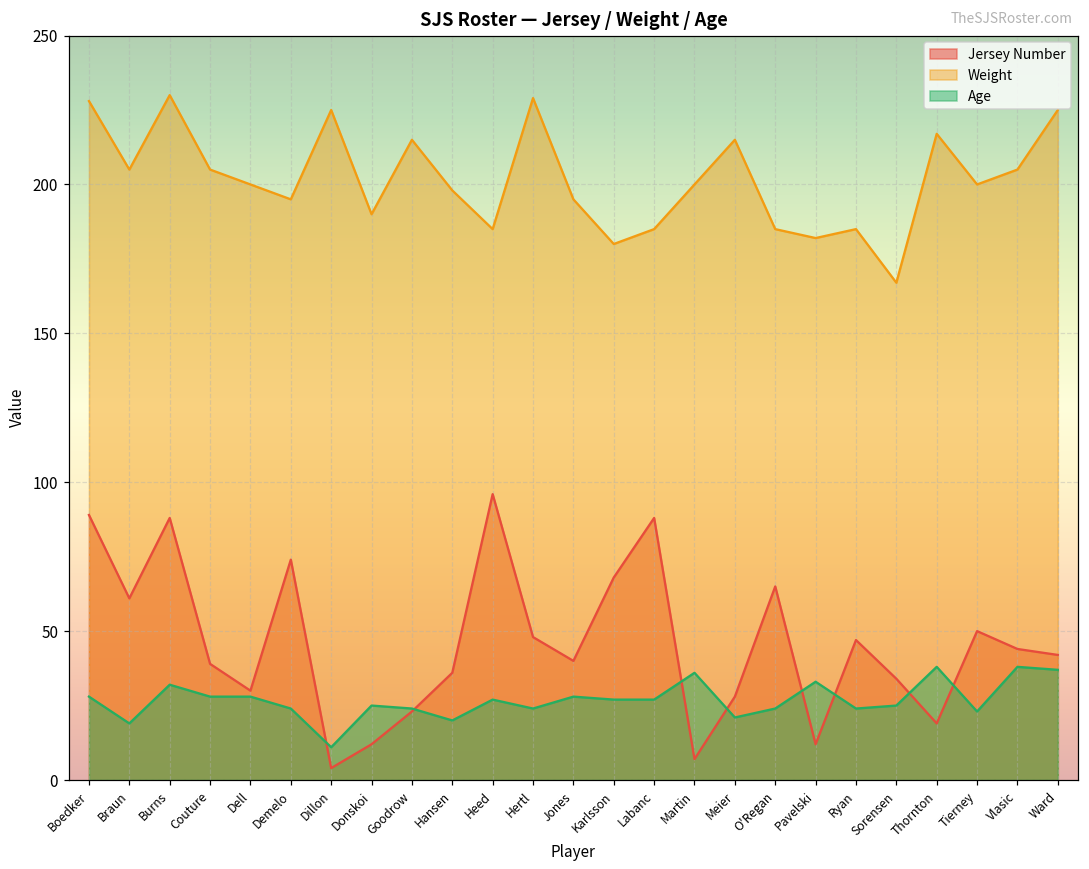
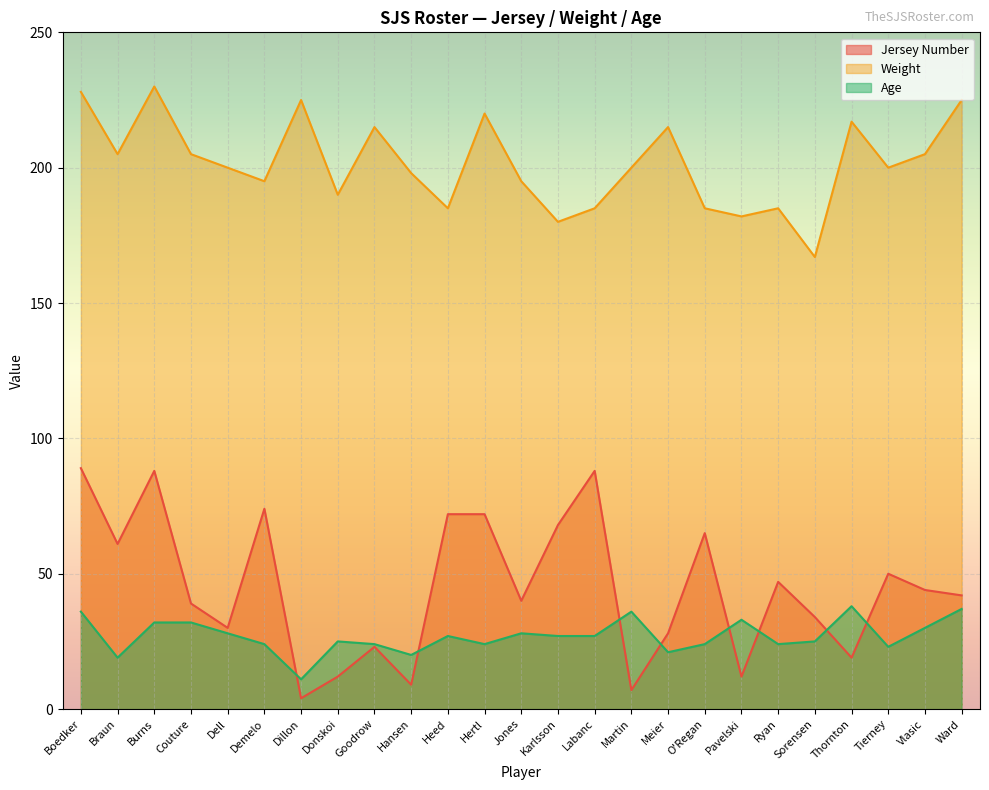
Age, Boedker: 28 -> 36
Age, Couture: 28 -> 32
Jersey Number, Hansen: 36 -> 9
Jersey Number, Heed: 96 -> 72
Jersey Number, Hertl: 48 -> 72
Weight, Hertl: 229 -> 220
Age, Vlasic: 38 -> 30
